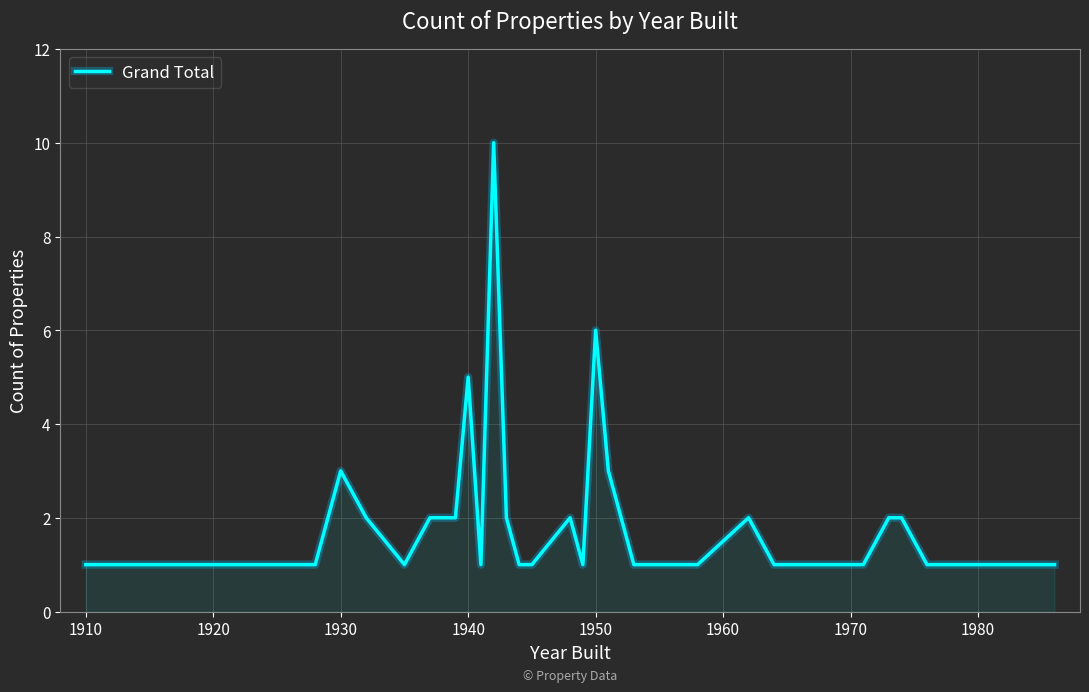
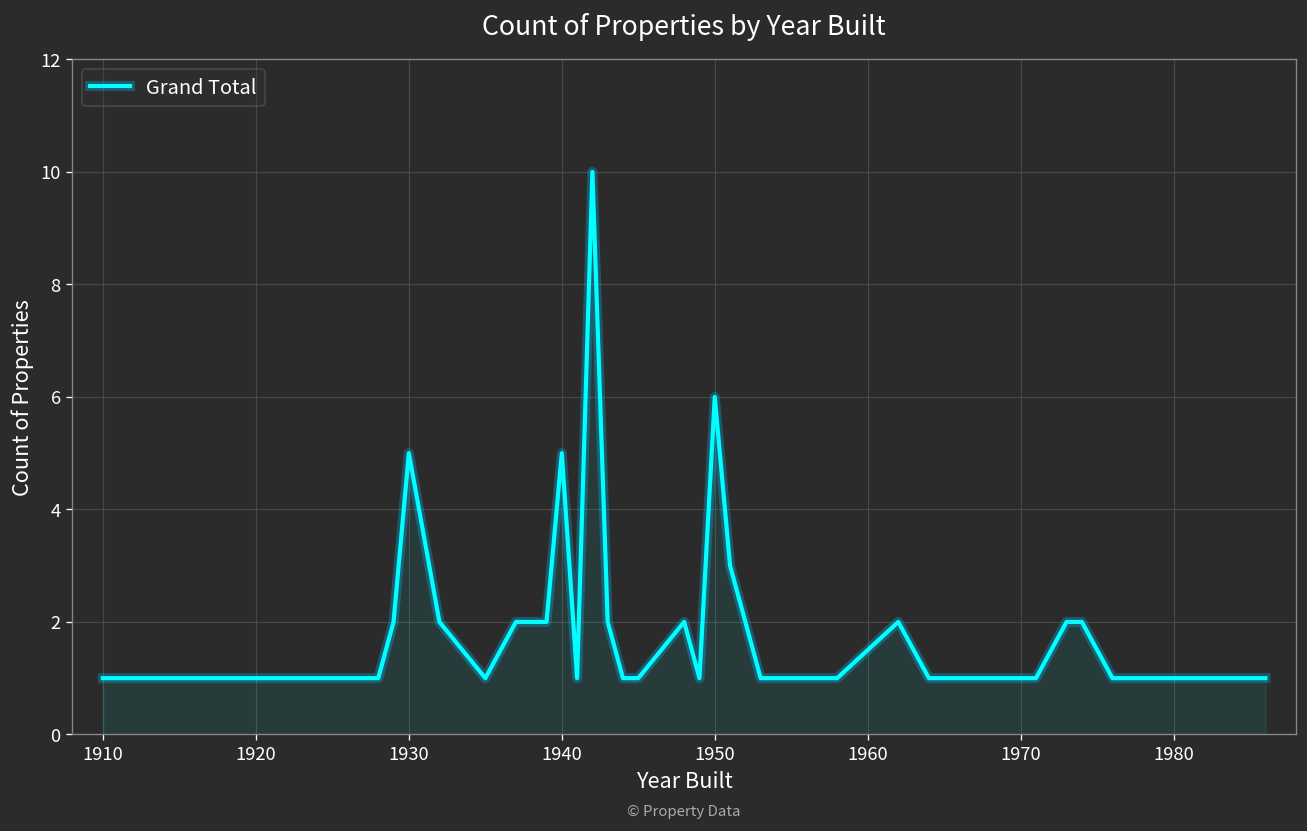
1930: 3 -> 5
